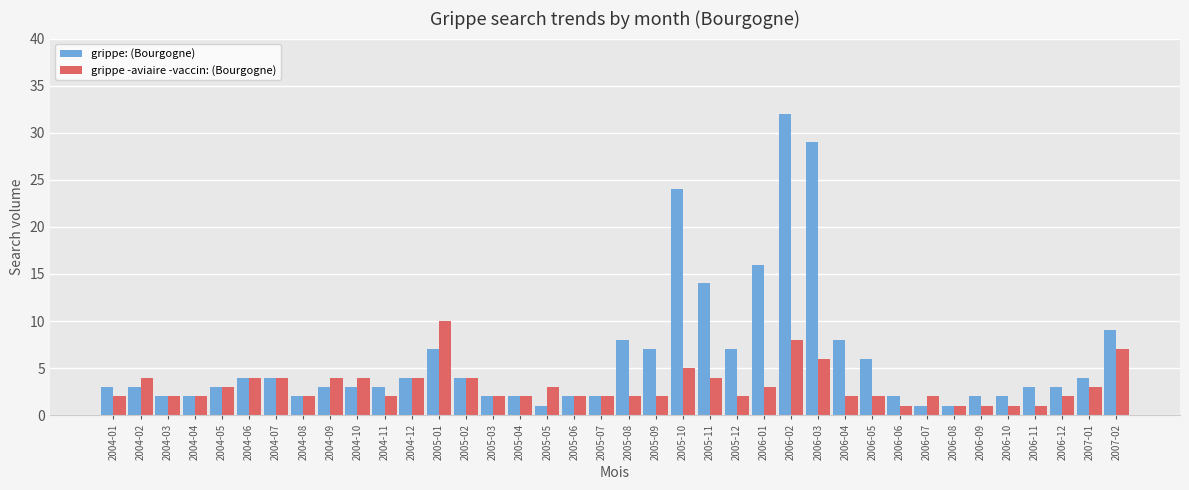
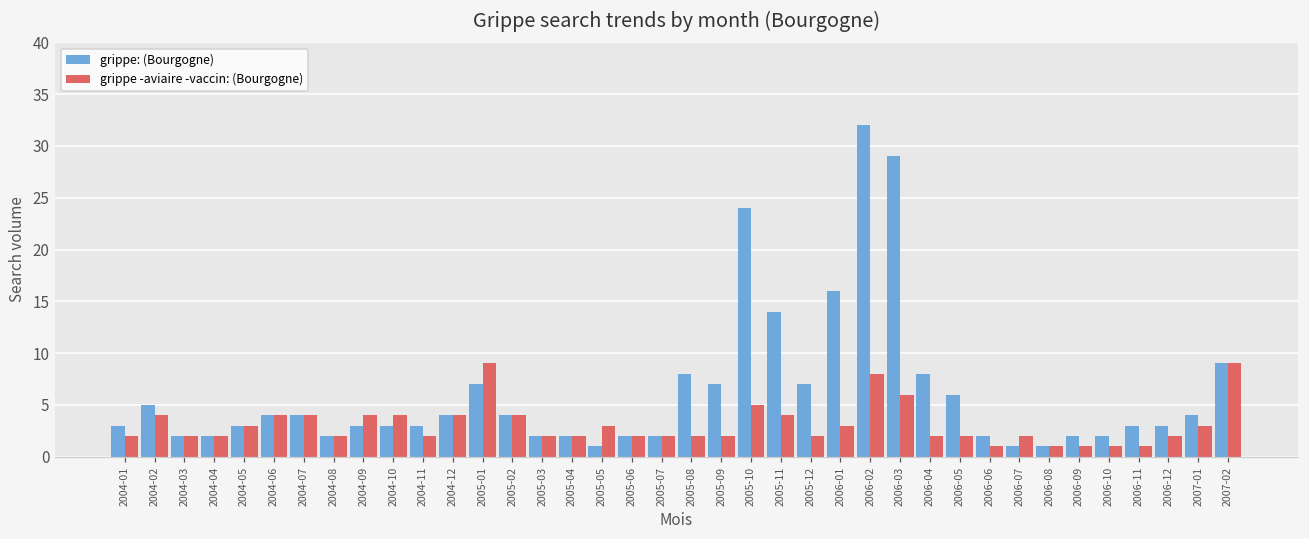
grippe: (Bourgogne), 2004-02: 3 -> 5
grippe -aviaire -vaccin: (Bourgogne), 2005-01: 10 -> 9
grippe -aviaire -vaccin: (Bourgogne), 2007-02: 7 -> 9
